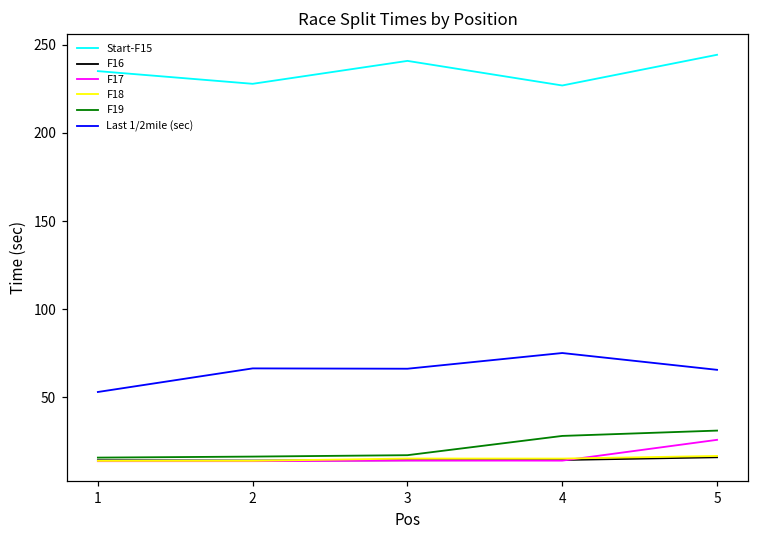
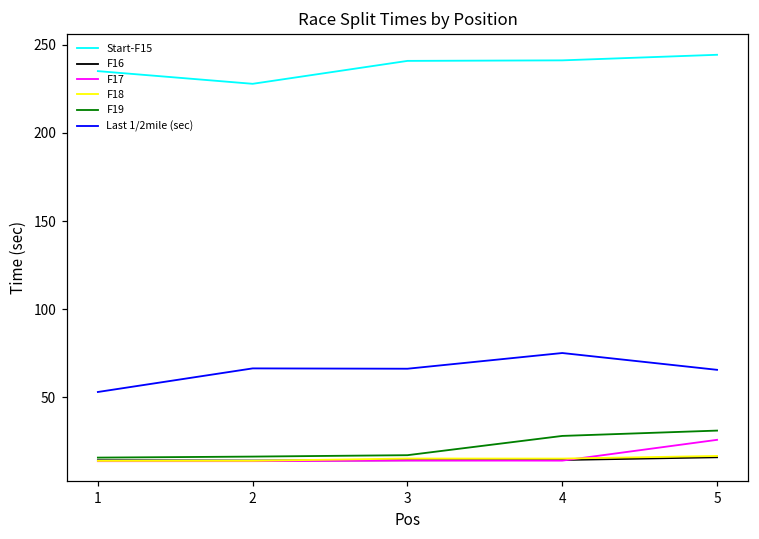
Start-F15, 4: 227 -> 241
